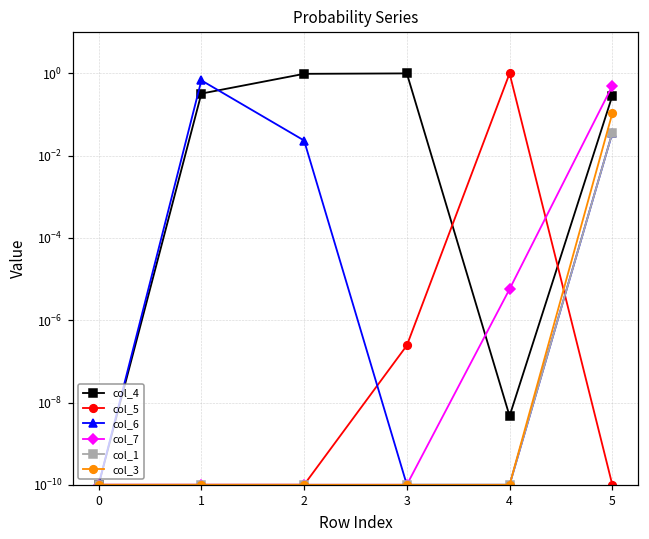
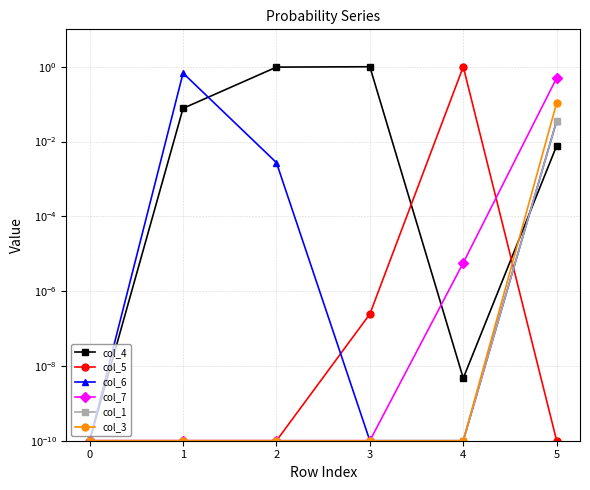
col_4, 1: 0.3 -> 0.08
col_6, 2: 0.02 -> 0.003
col_4, 5: 0.3 -> 0.008
